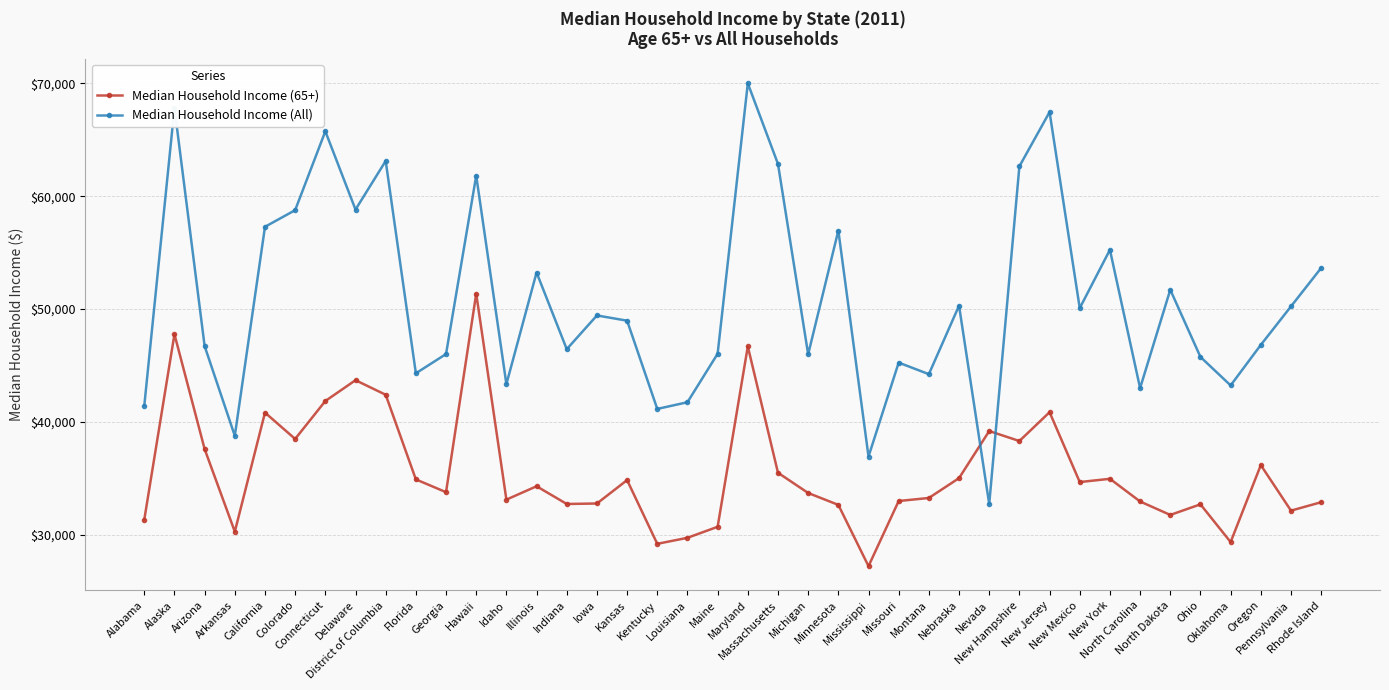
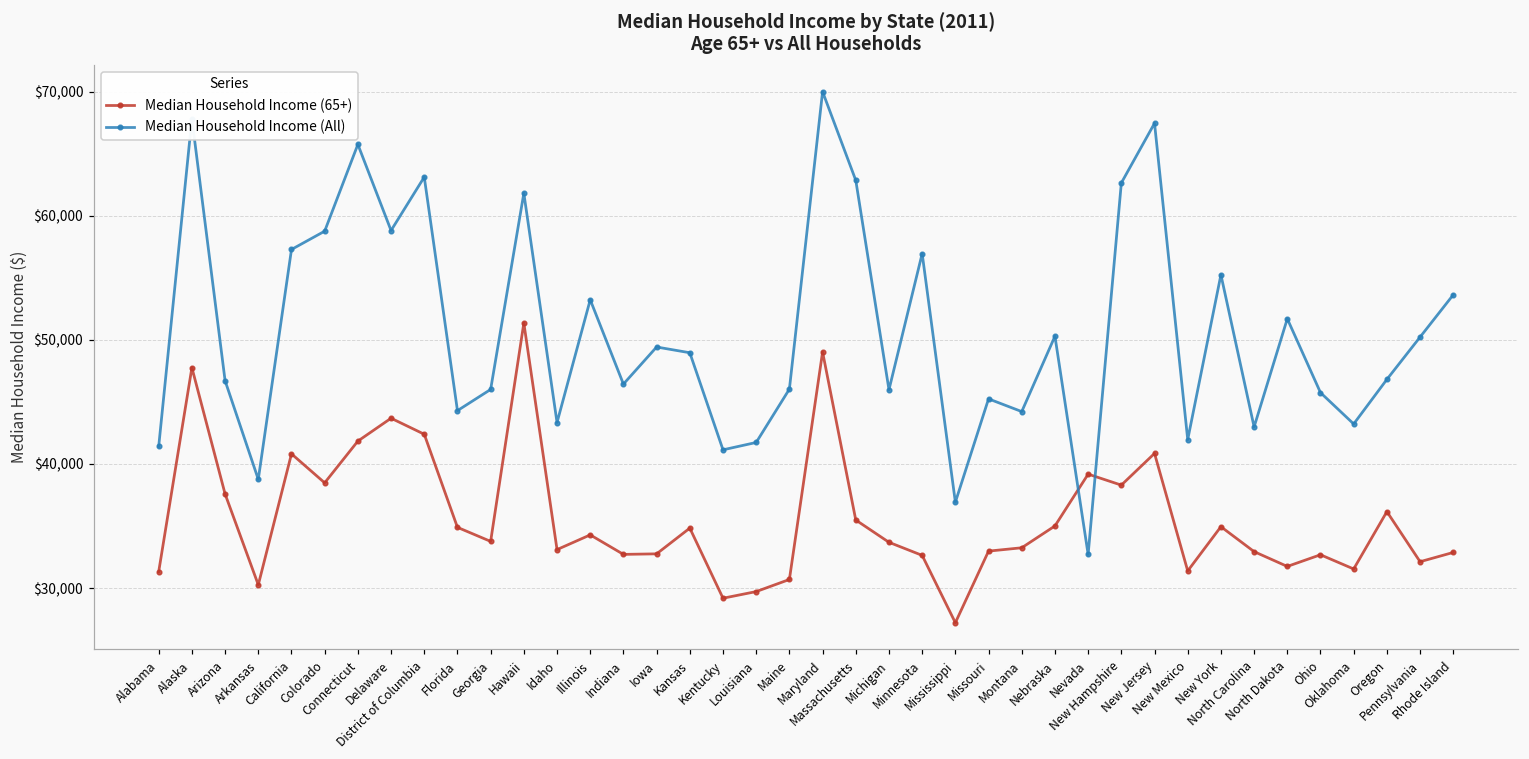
Median Household Income (65+), Maryland: $46,700 -> $49,000
Median Household Income (65+), New Mexico: $34,700 -> $31,400
Median Household Income (All), New Mexico: $50,100 -> $42,000
Median Household Income (65+), Oklahoma: $29,300 -> $31,500
